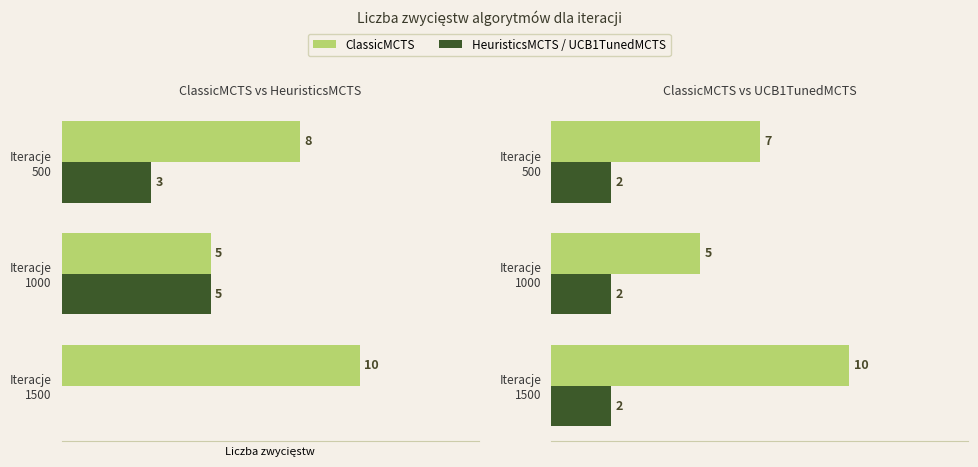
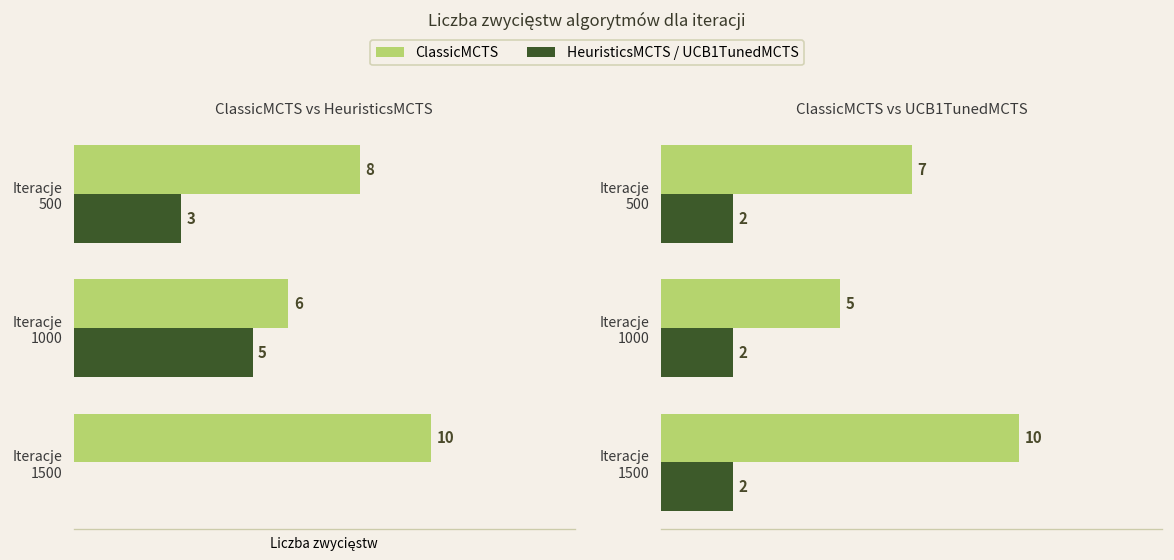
ClassicMCTS vs HeuristicsMCTS, ClassicMCTS, Iteracje 1000: 5 -> 6
